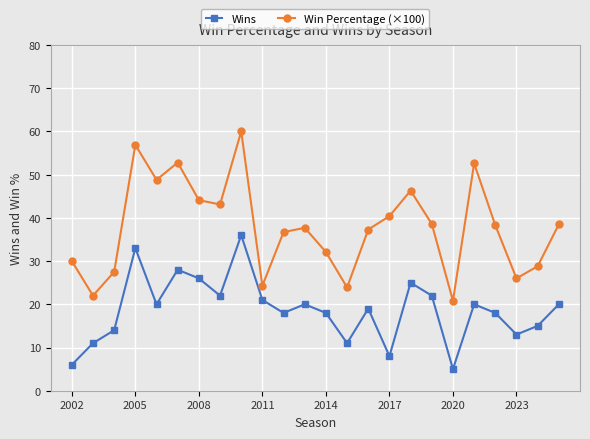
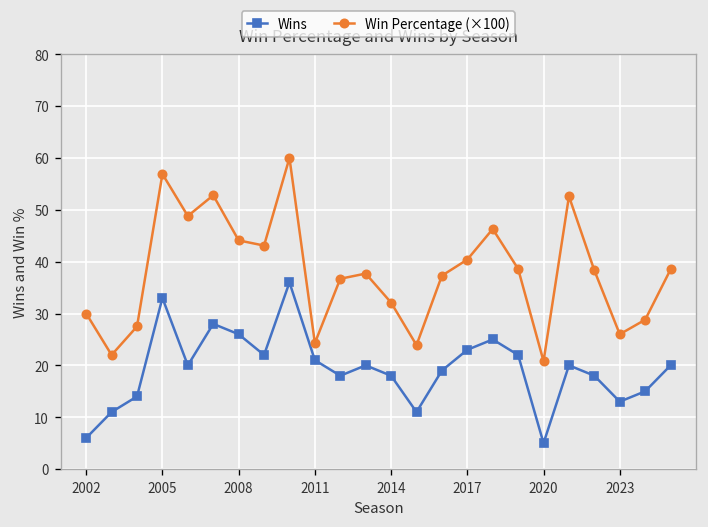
Wins, 2017: 8 -> 23
